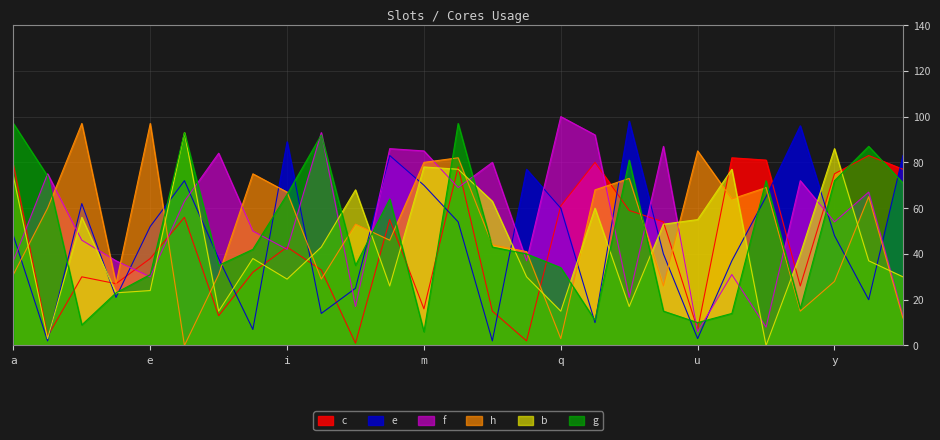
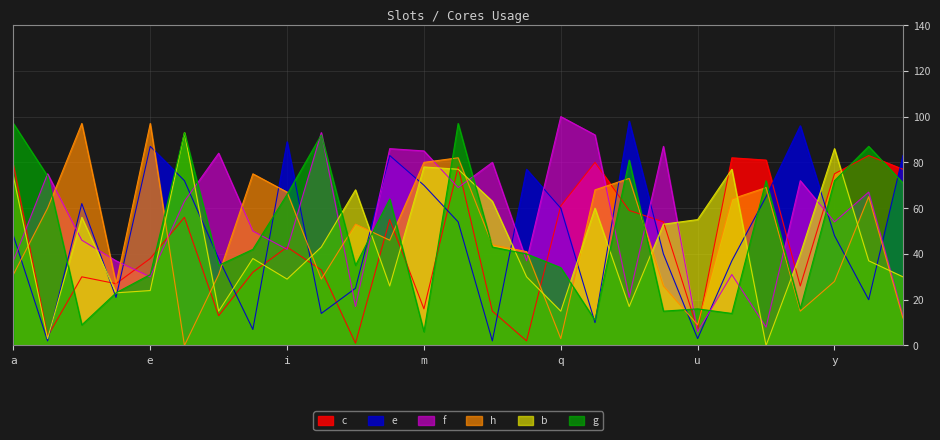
e, e: 52 -> 87
h, u: 85 -> 9
g, u: 10 -> 16
